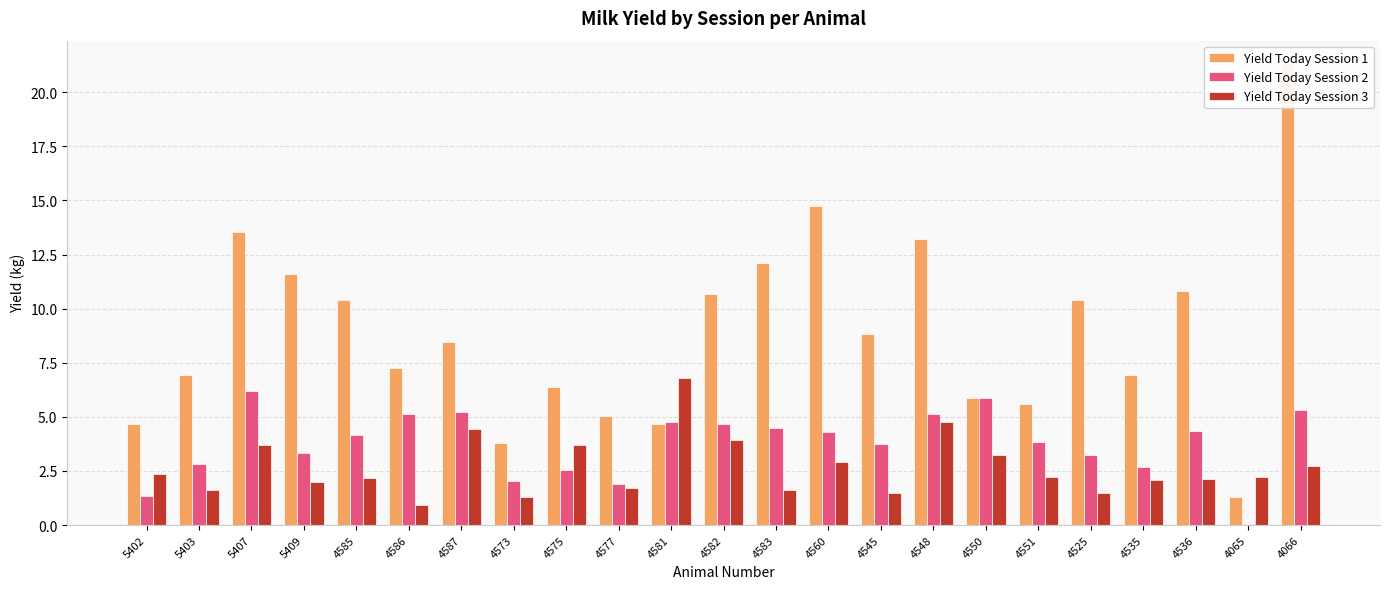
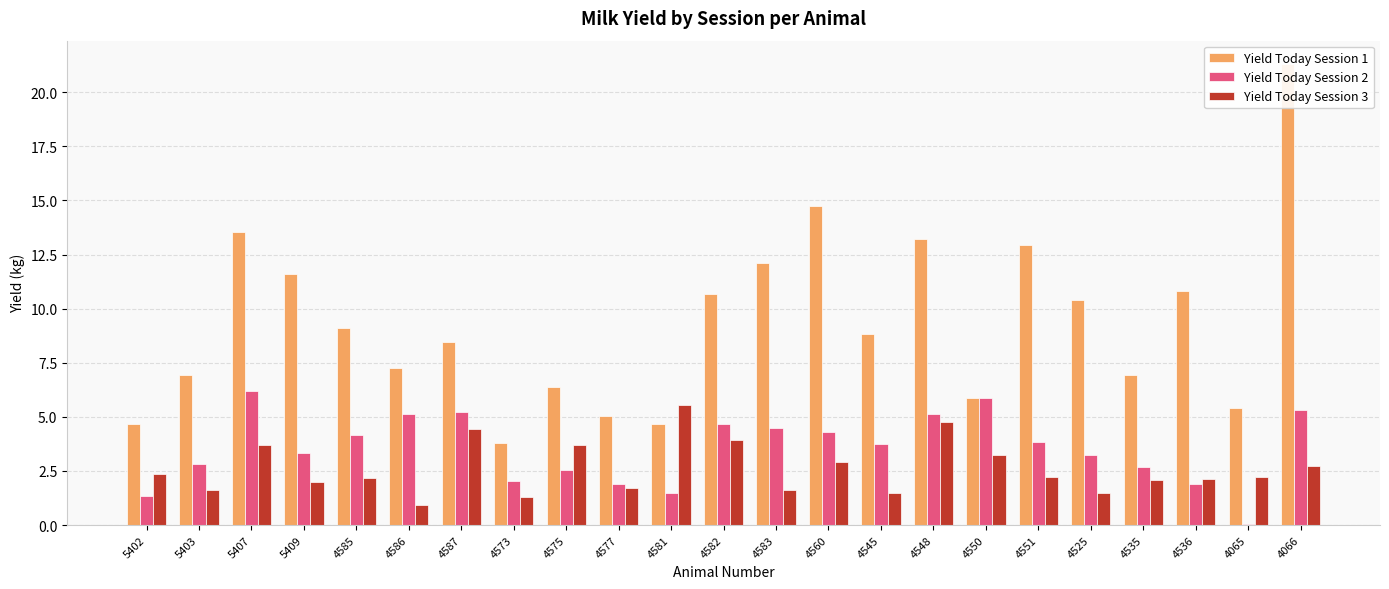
Yield Today Session 1, 4585: 10.4 -> 9.1
Yield Today Session 2, 4581: 4.8 -> 1.5
Yield Today Session 3, 4581: 6.8 -> 5.5
Yield Today Session 1, 4551: 5.6 -> 12.9
Yield Today Session 2, 4536: 4.4 -> 1.9
Yield Today Session 1, 4065: 1.3 -> 5.4
